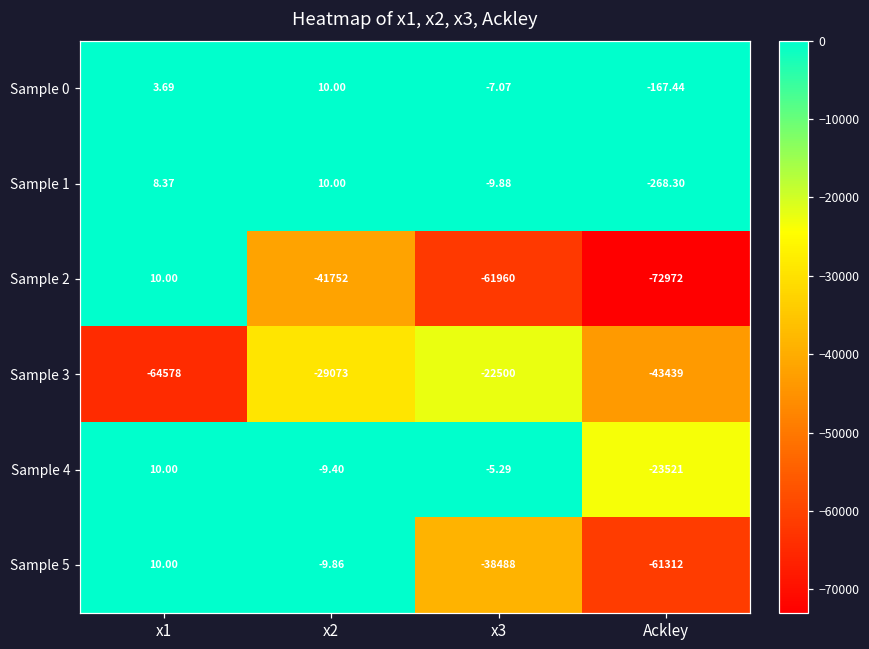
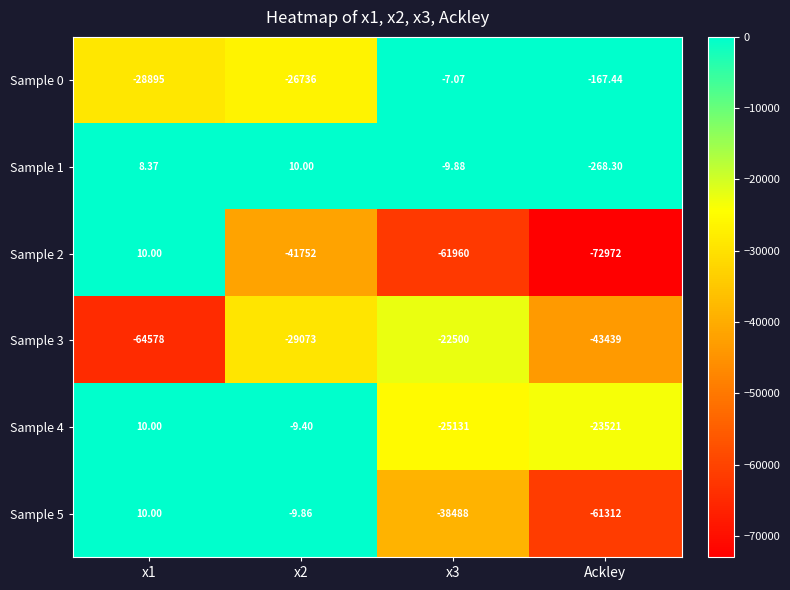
Sample 0, x1: 3.69 -> -28895
Sample 0, x2: 10.00 -> -26736
Sample 4, x3: -5.29 -> -25131
